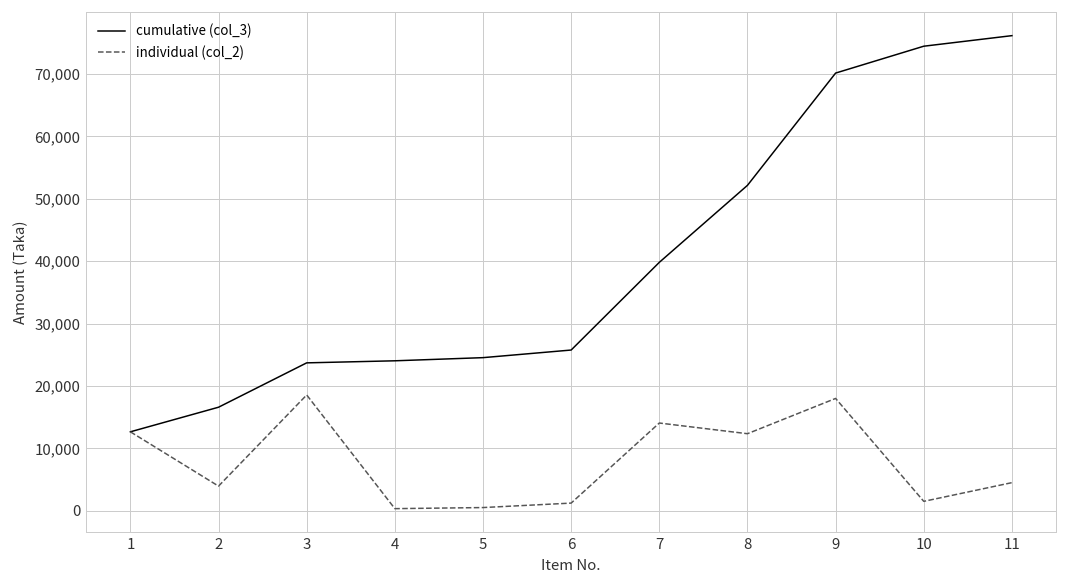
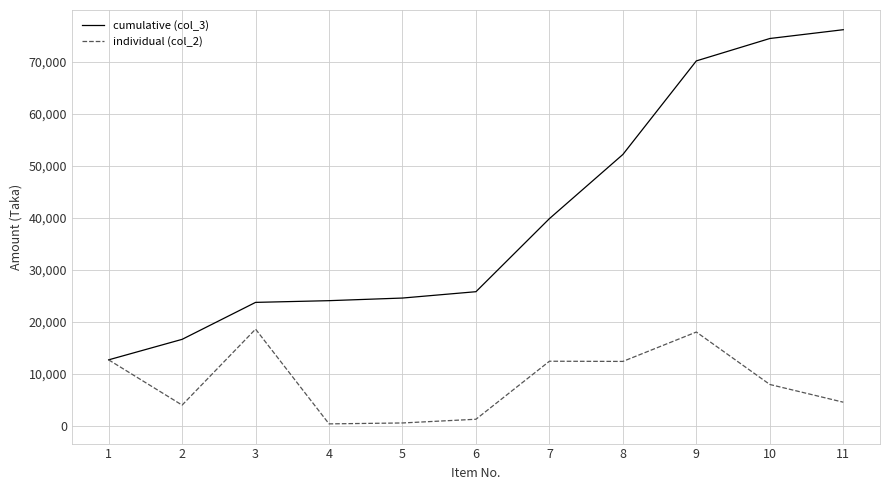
individual (col_2), 7: 14,000 -> 12,000
individual (col_2), 10: 2,000 -> 8,000
